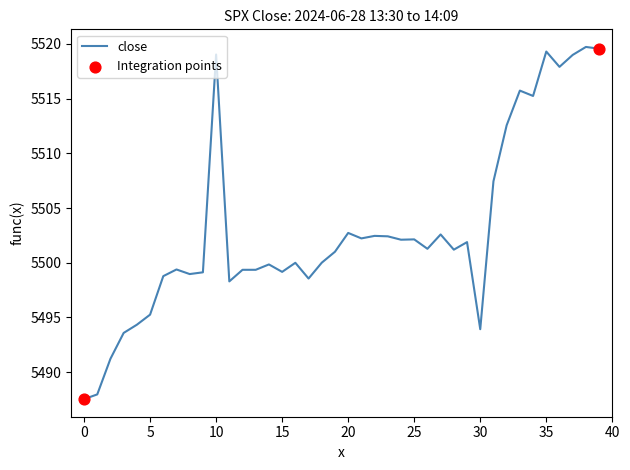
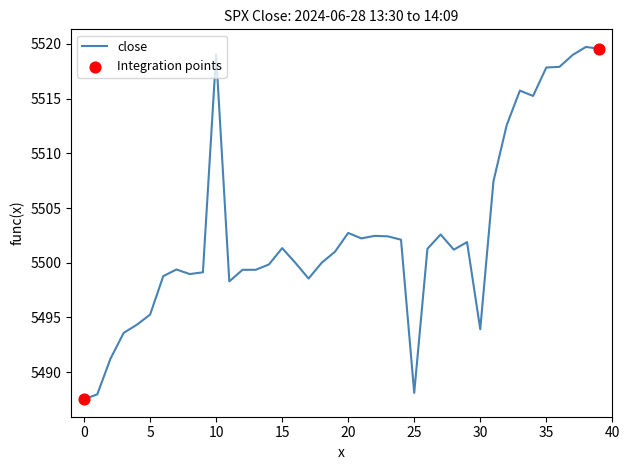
close, 15: 5499.2 -> 5501.3
close, 25: 5502.1 -> 5488.1
close, 35: 5519.3 -> 5517.9
